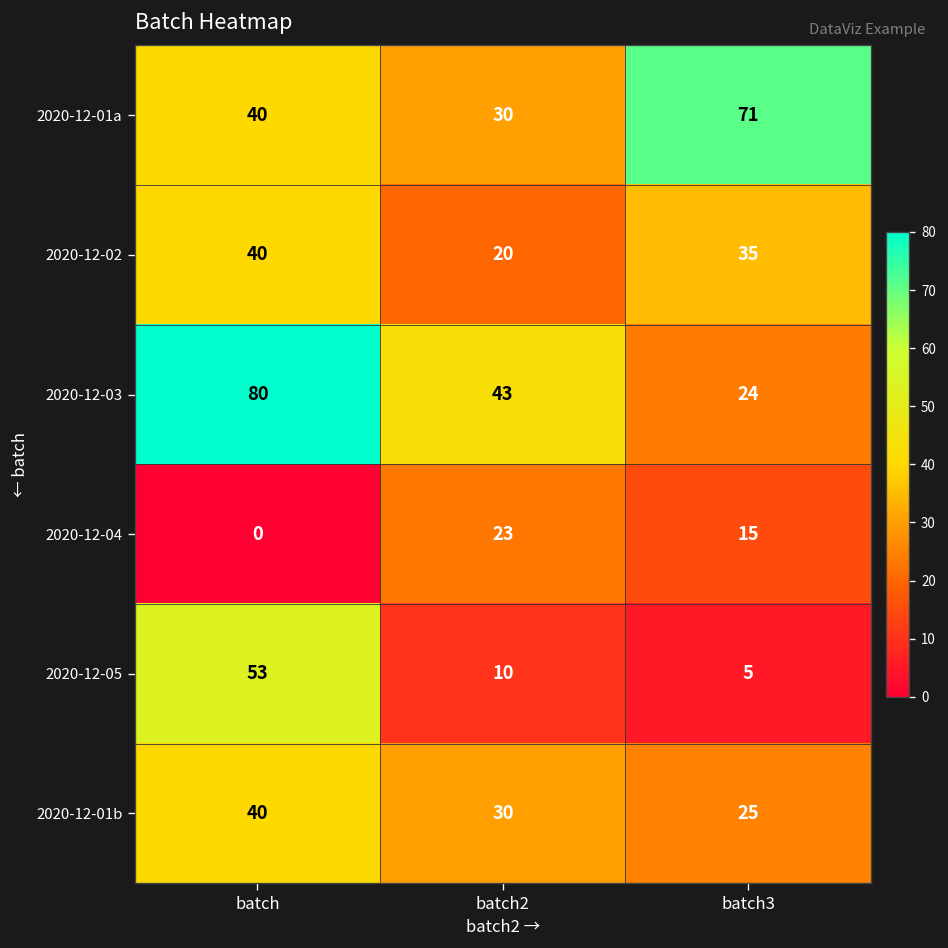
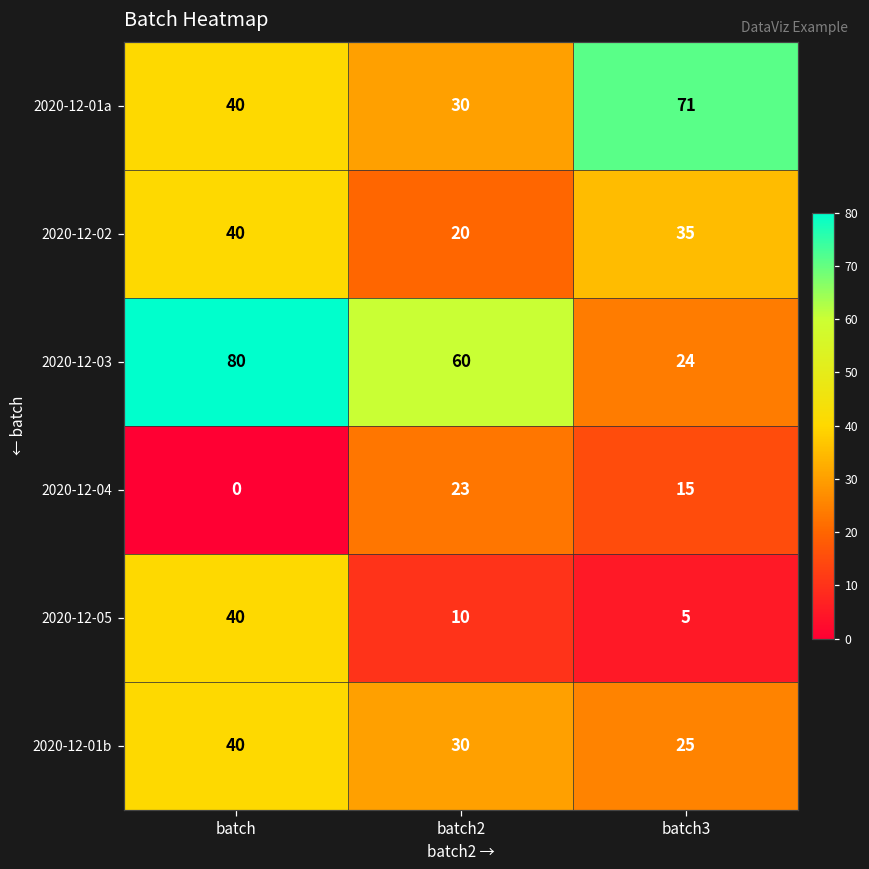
2020-12-03, batch2: 43 -> 60
2020-12-05, batch: 53 -> 40
